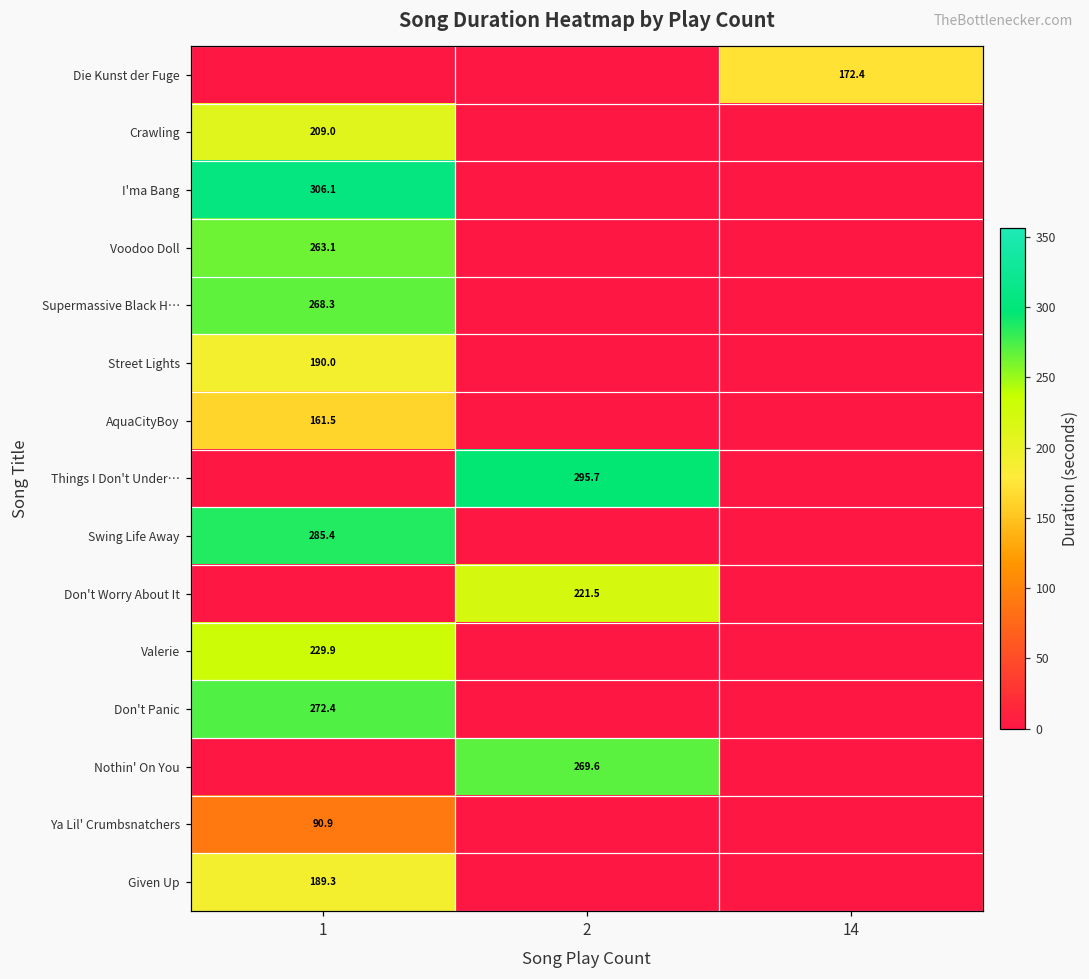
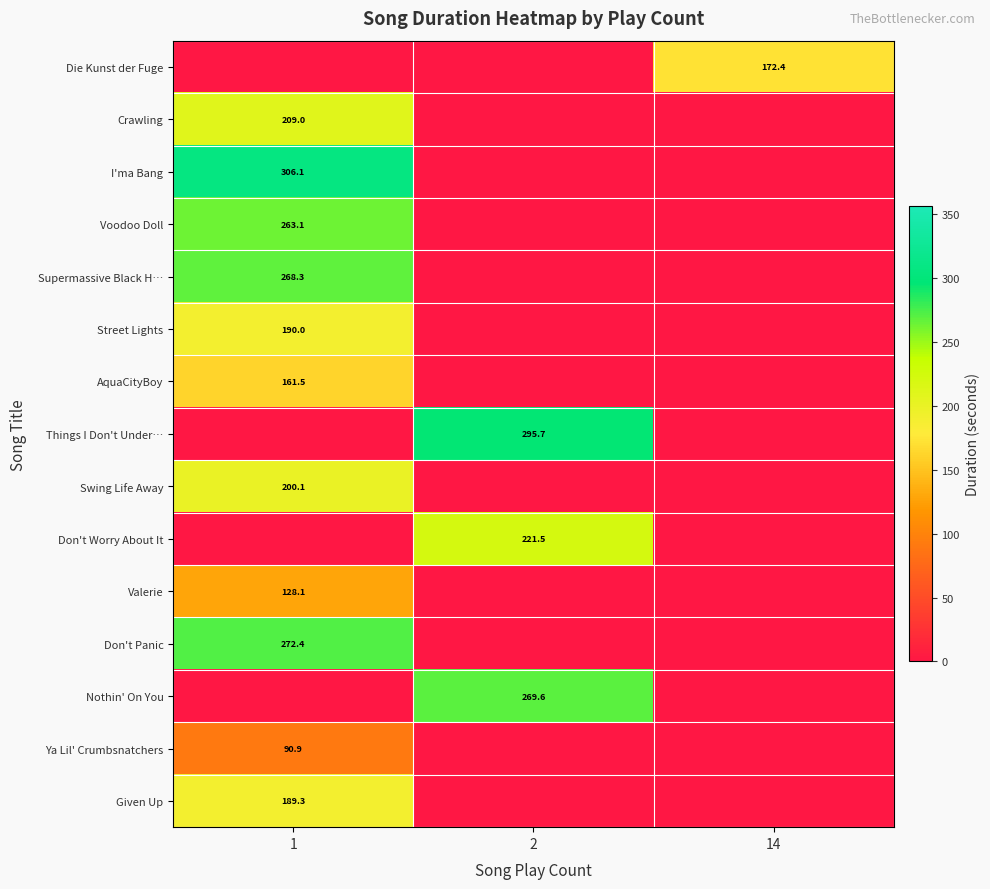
Swing Life Away, 1: 285.4 -> 200.1
Valerie, 1: 229.9 -> 128.1
